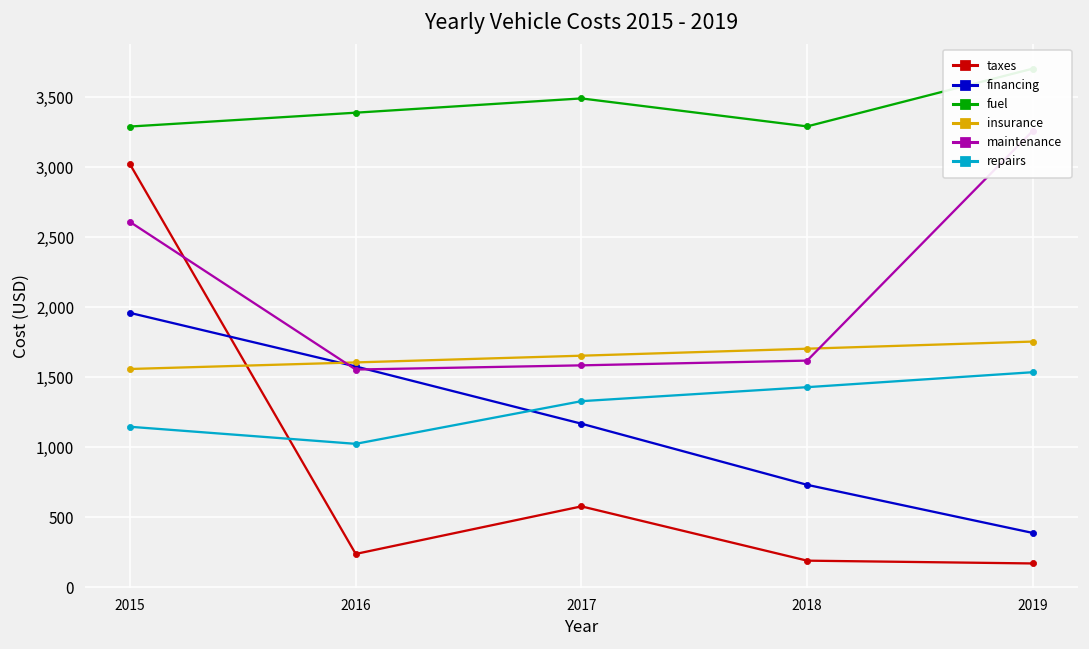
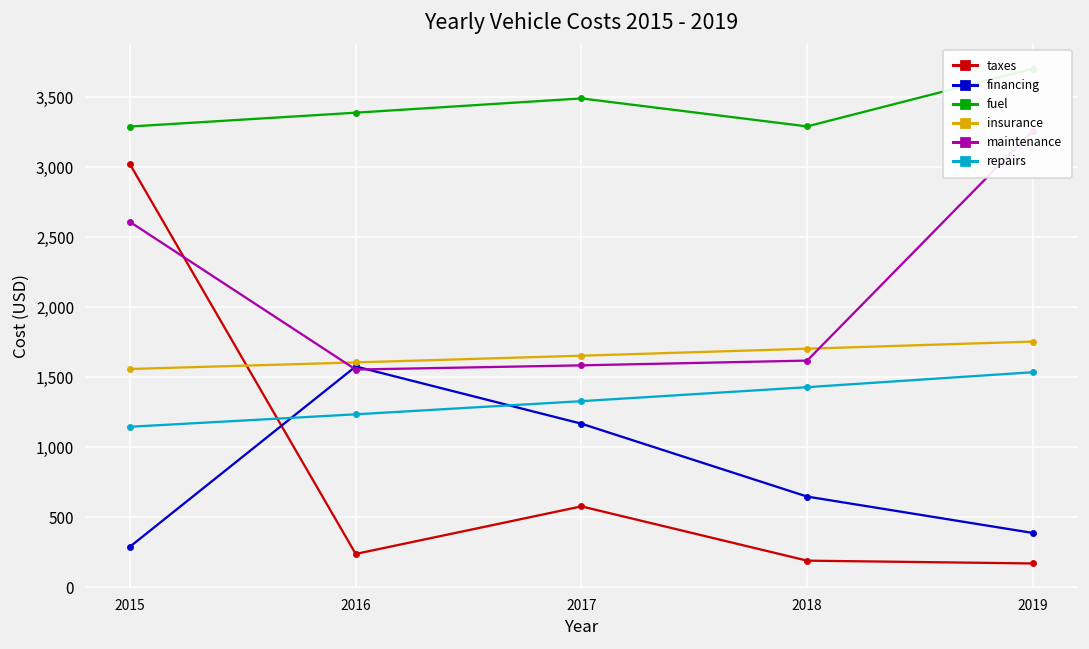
financing, 2015: 1,960 -> 290
repairs, 2016: 1,020 -> 1,240
financing, 2018: 730 -> 650
